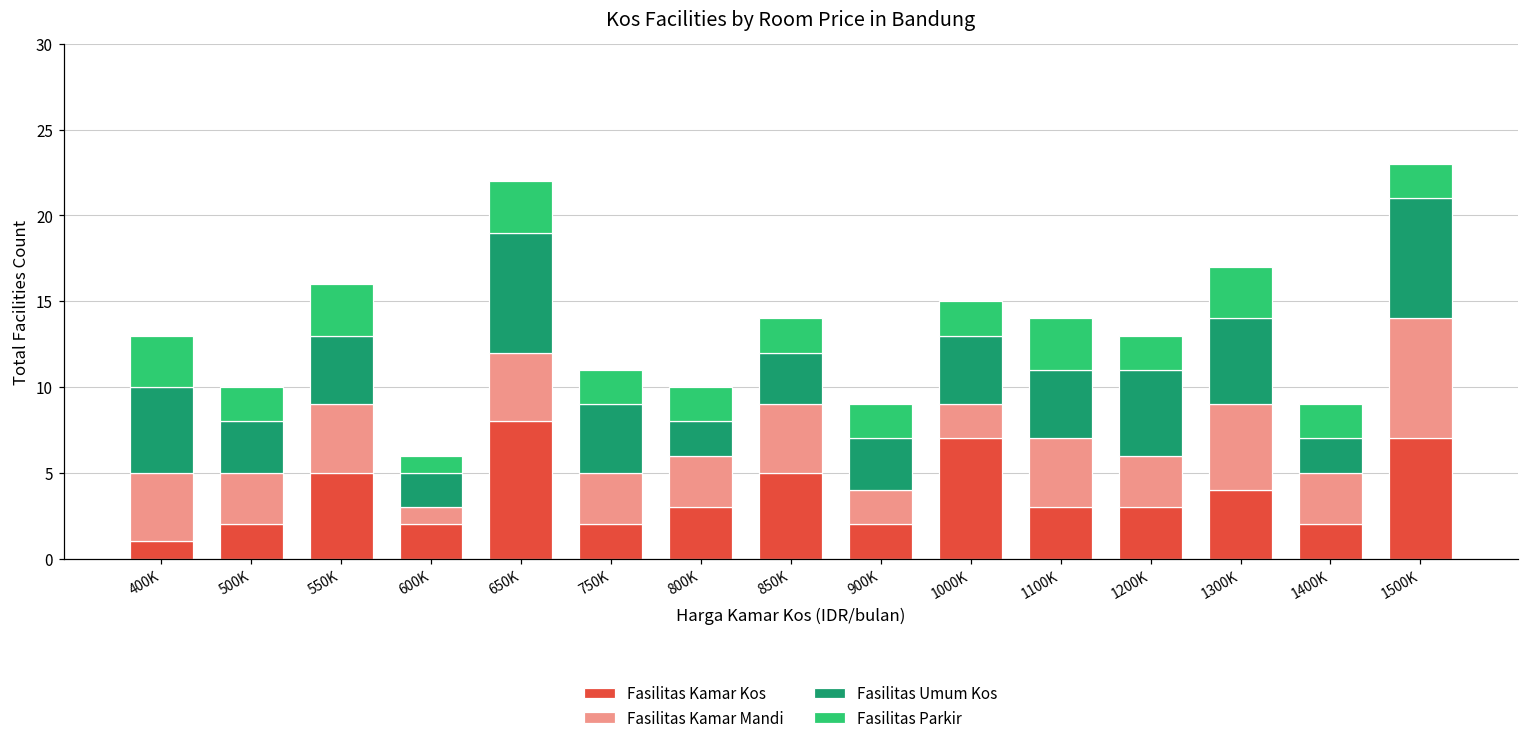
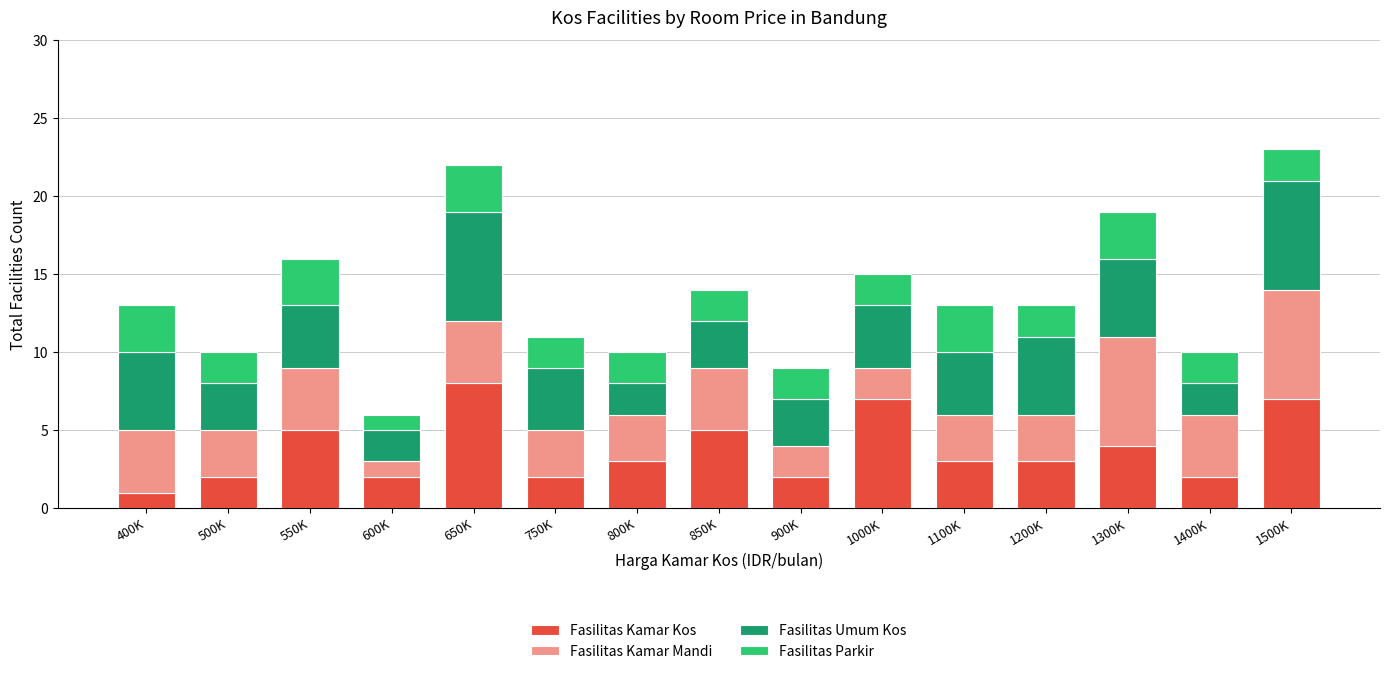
Fasilitas Kamar Mandi, 1100K: 4 -> 3
Fasilitas Kamar Mandi, 1300K: 5 -> 7
Fasilitas Kamar Mandi, 1400K: 3 -> 4
